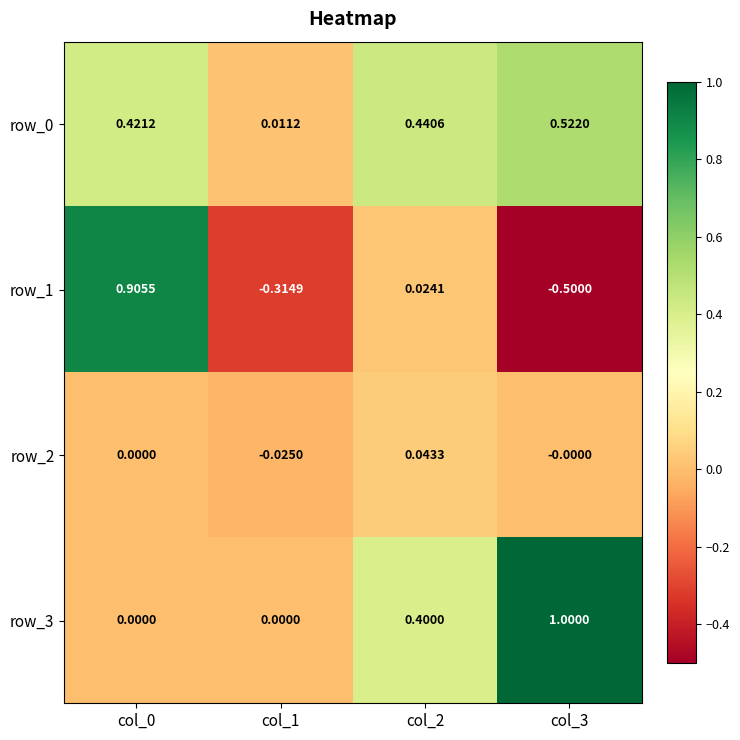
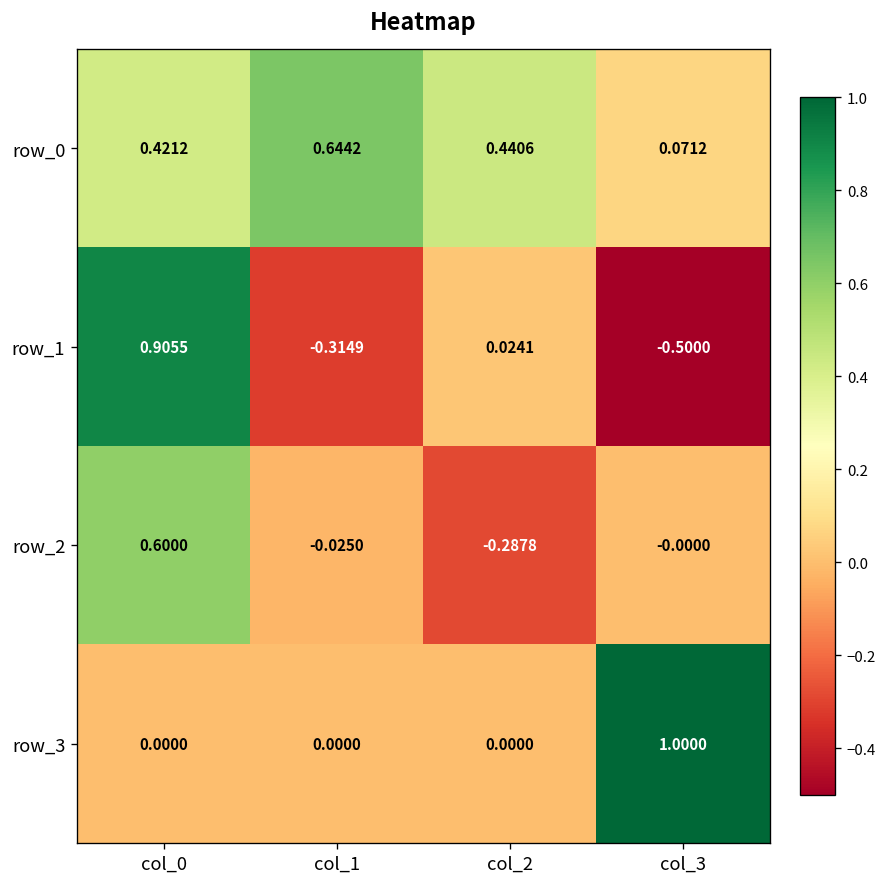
row_0, col_1: 0.0112 -> 0.6442
row_0, col_3: 0.5220 -> 0.0712
row_2, col_0: 0.0000 -> 0.6000
row_2, col_2: 0.0433 -> -0.2878
row_3, col_2: 0.4000 -> 0.0000
